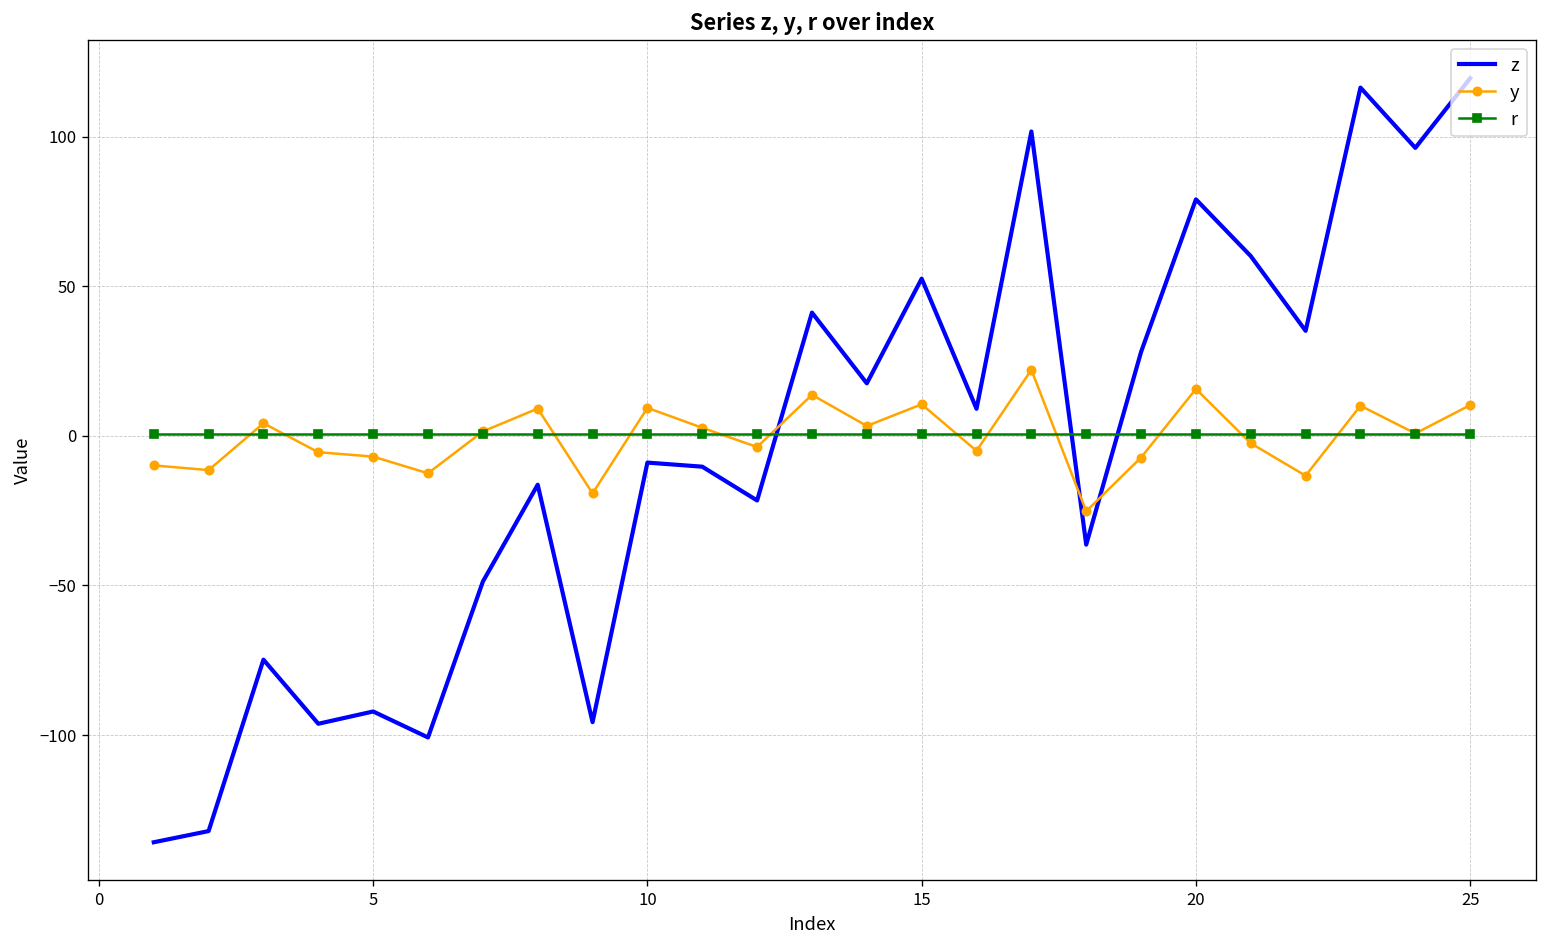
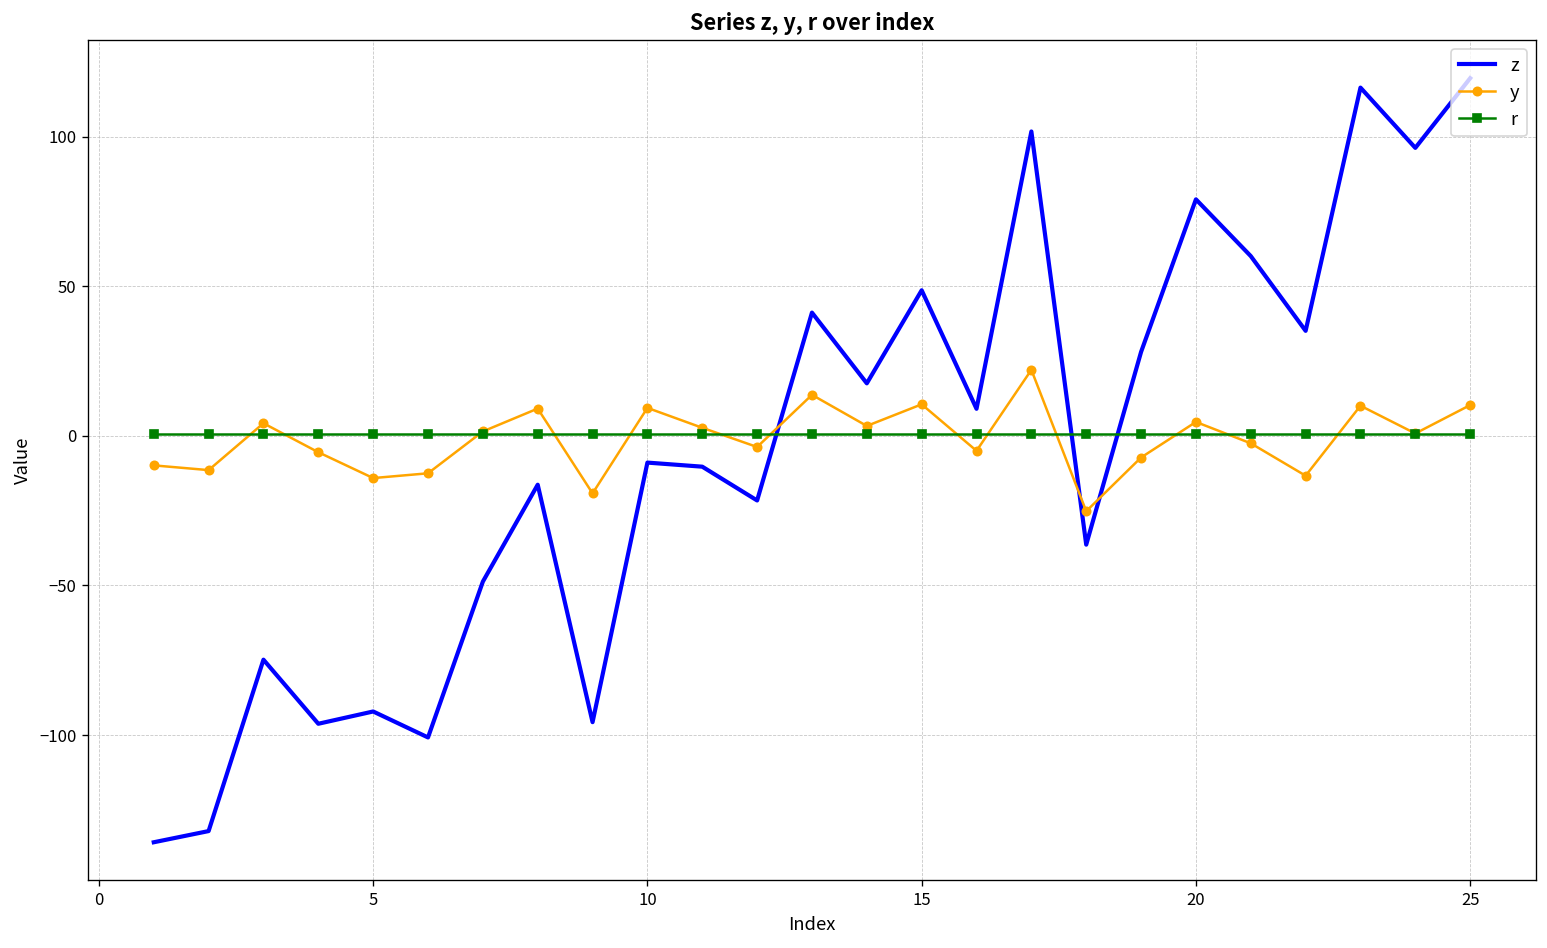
y, 5: -7 -> -14
z, 15: 53 -> 49
y, 20: 16 -> 5
